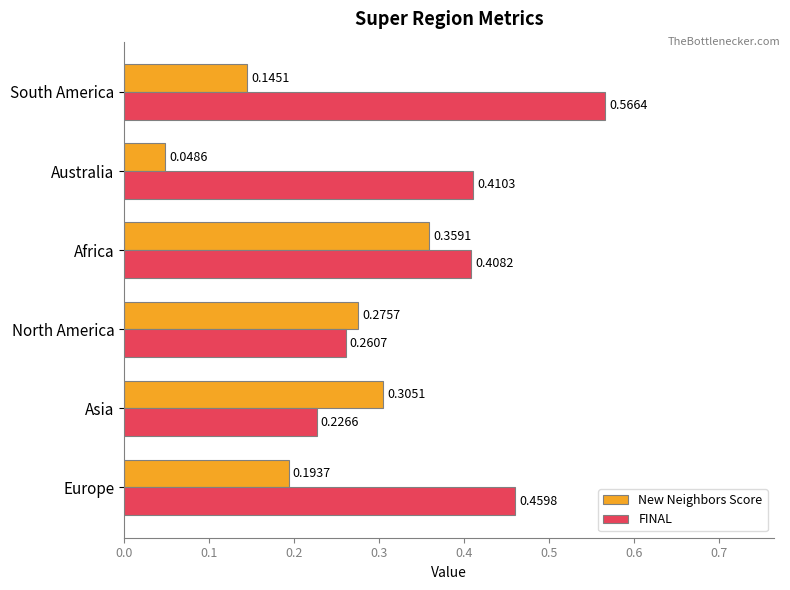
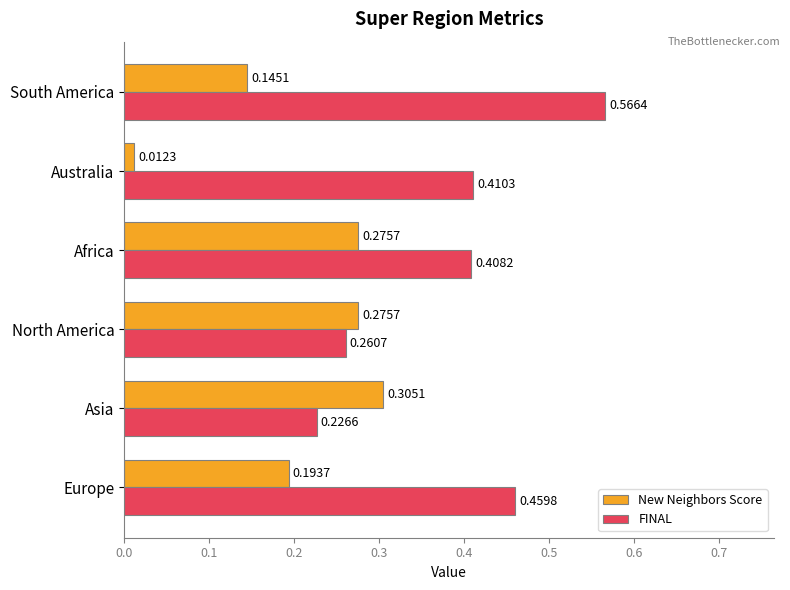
New Neighbors Score, Australia: 0.0486 -> 0.0123
New Neighbors Score, Africa: 0.3591 -> 0.2757
